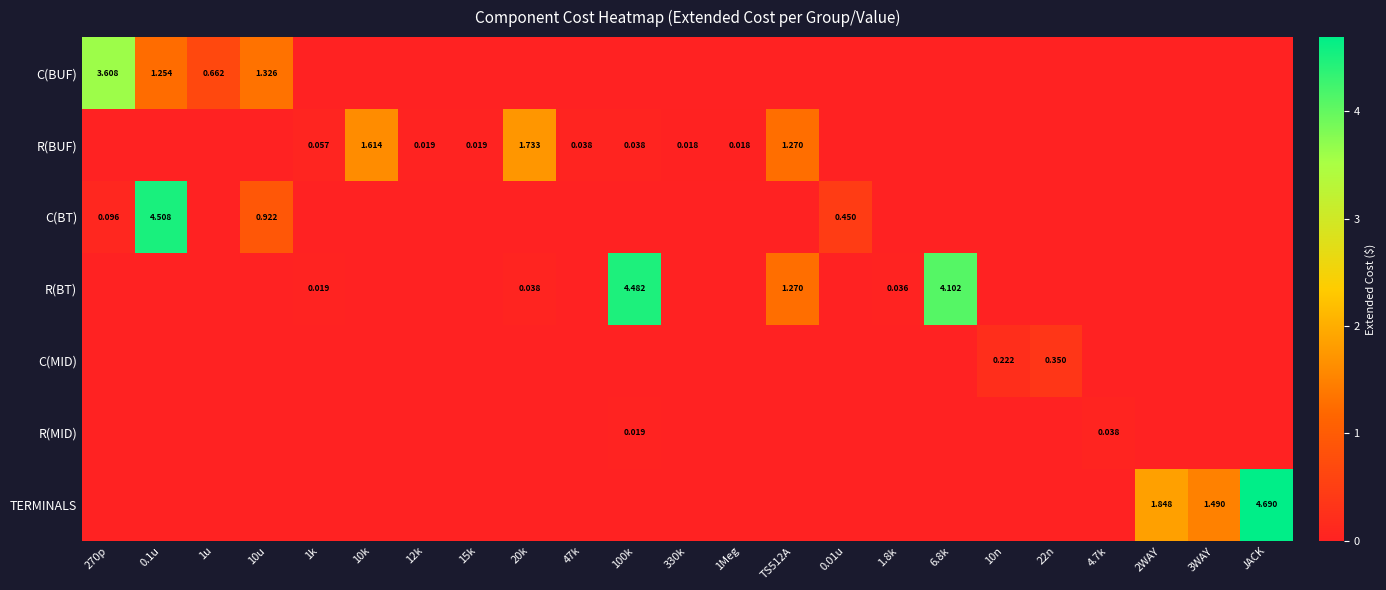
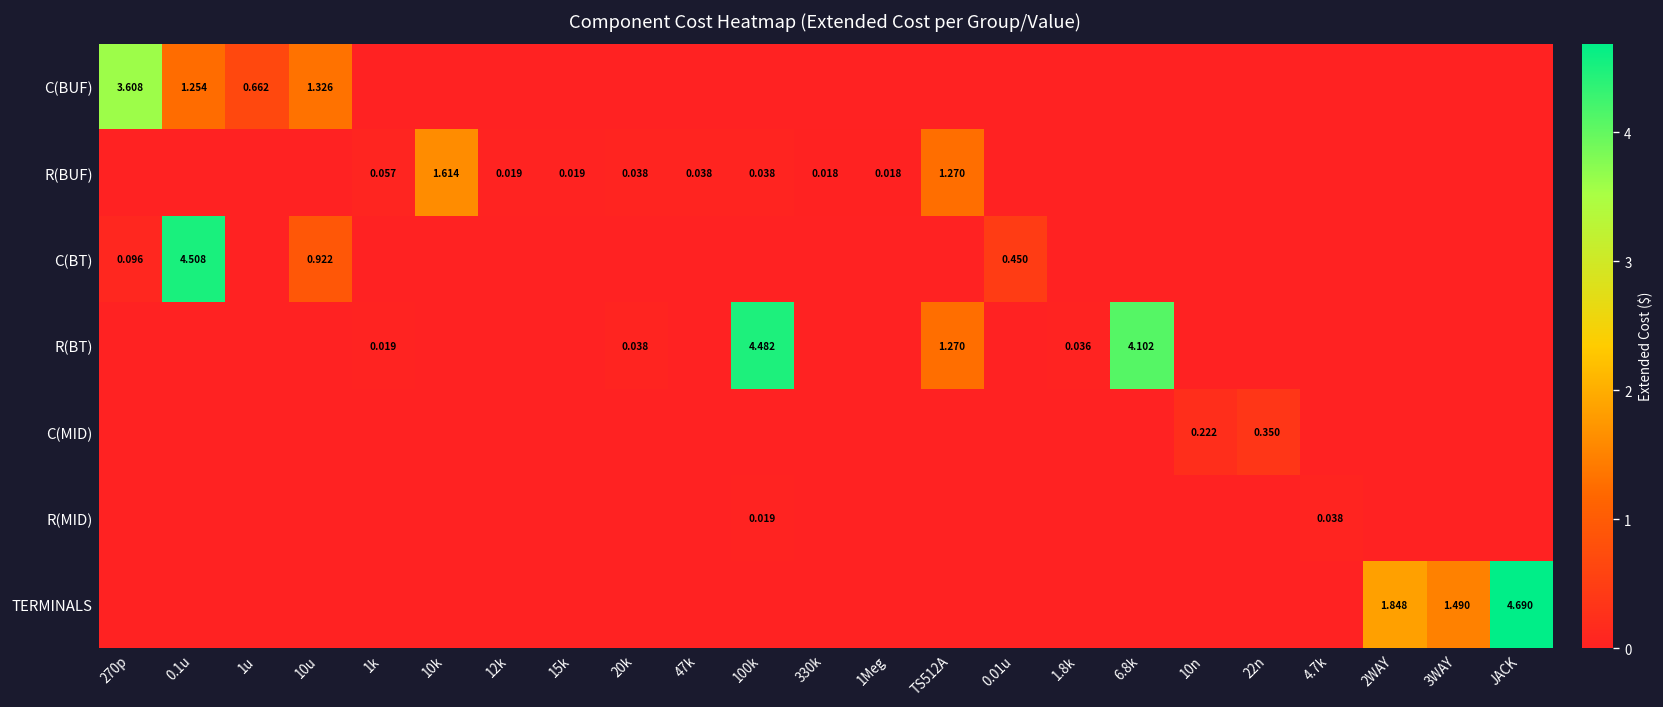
R(BUF), 20k: 1.733 -> 0.038
